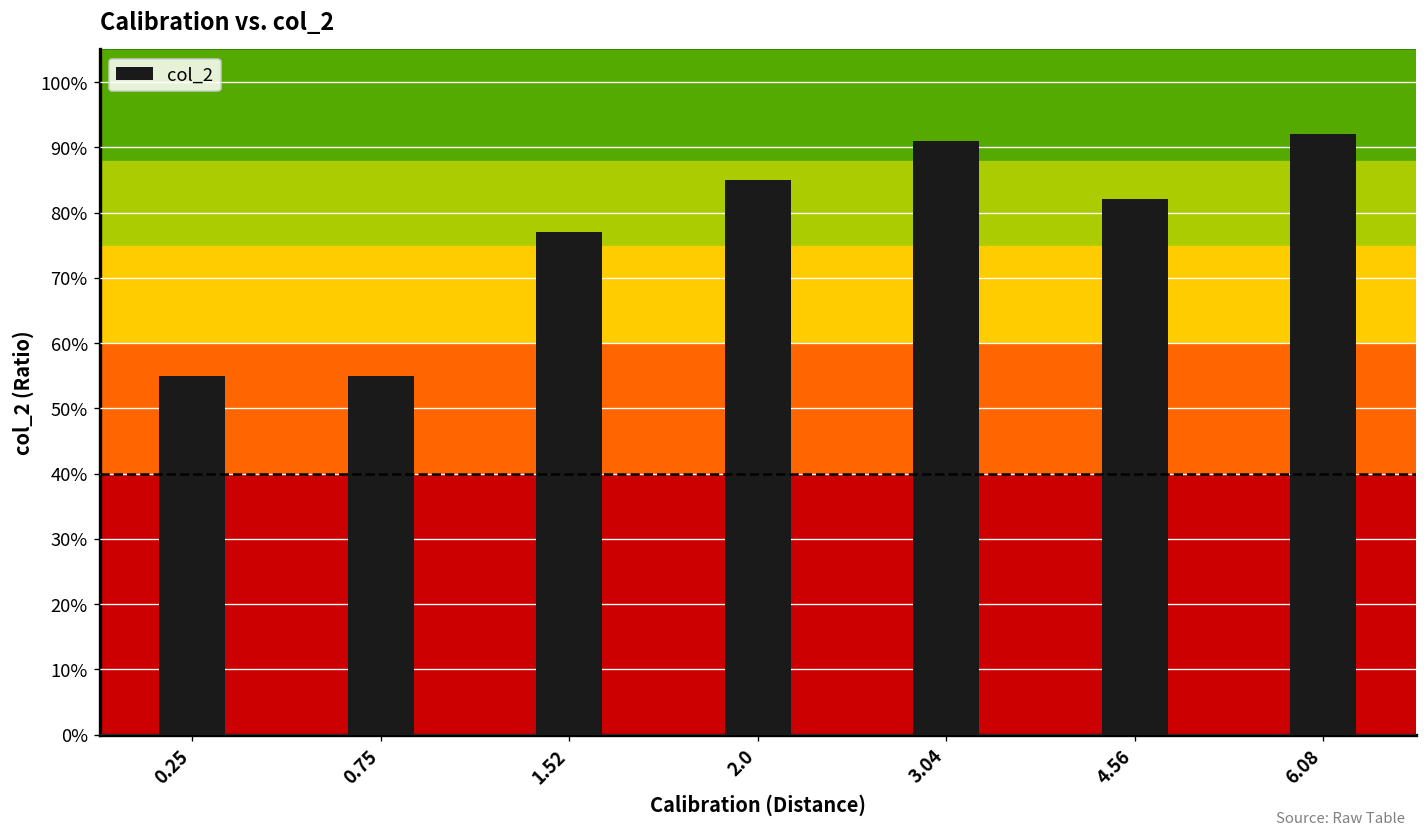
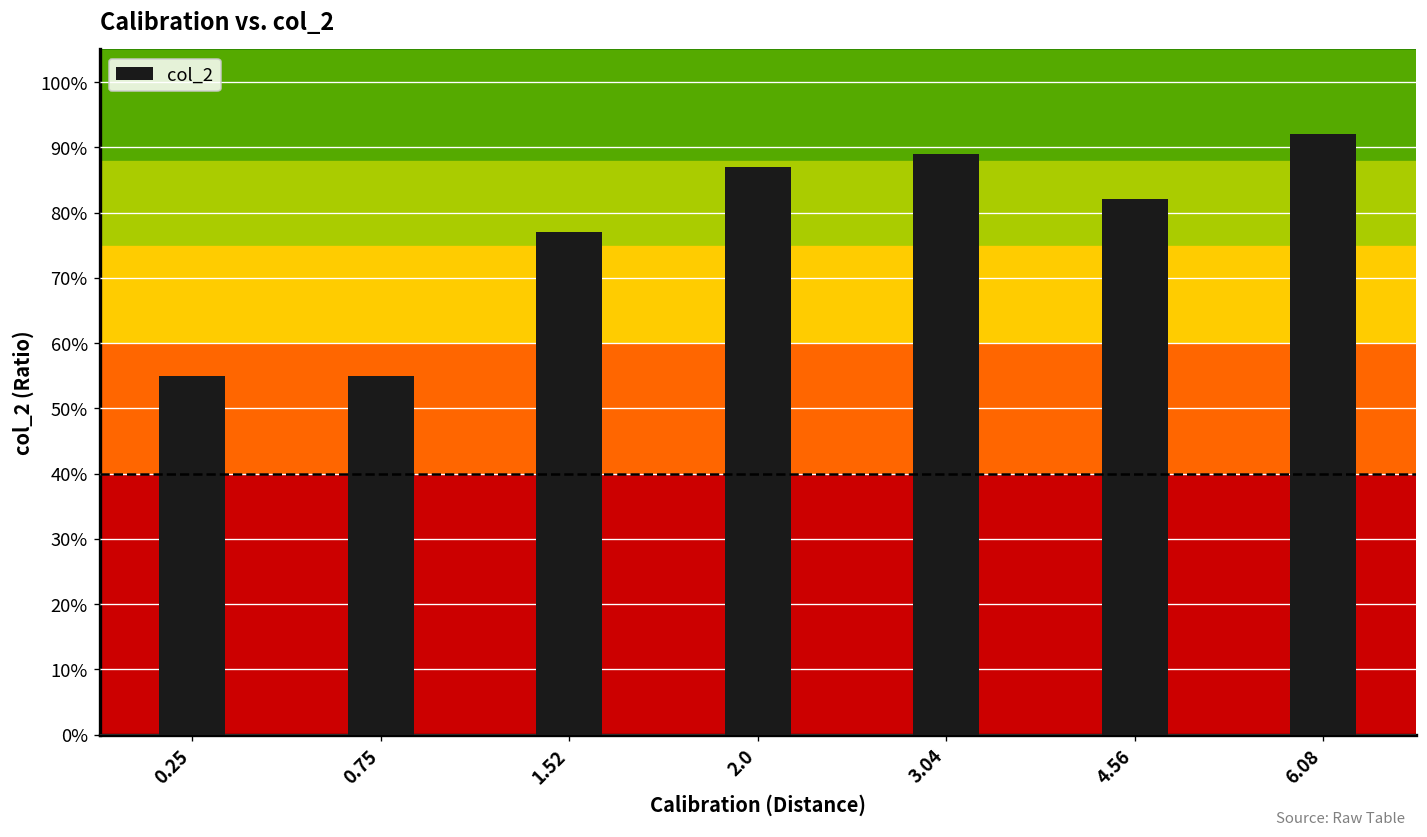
2.0: 85% -> 87%
3.04: 91% -> 89%
